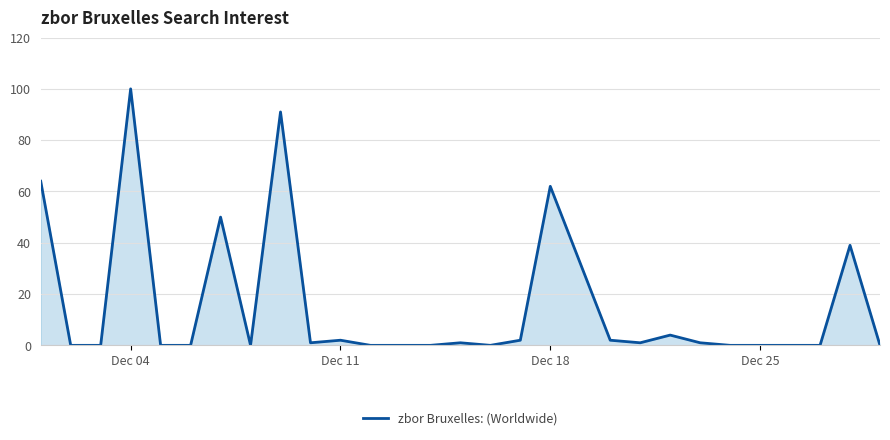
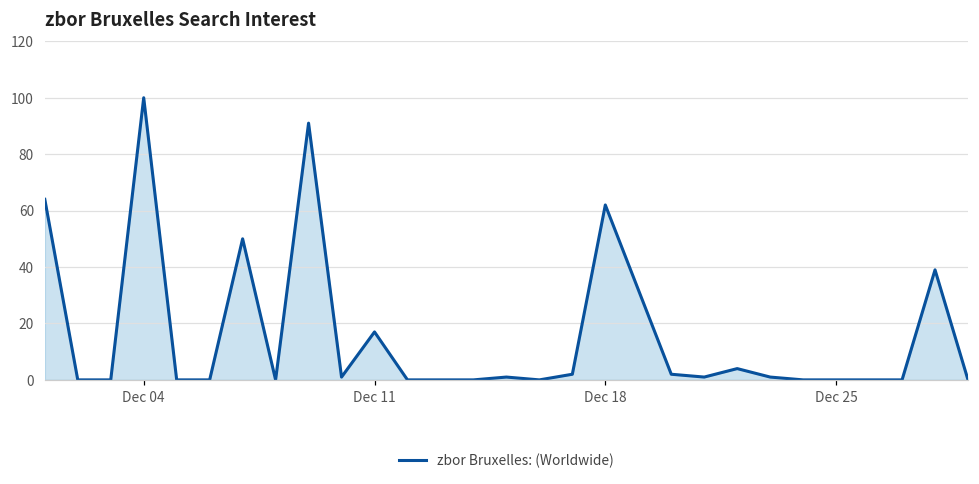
Dec 11: 2 -> 17
